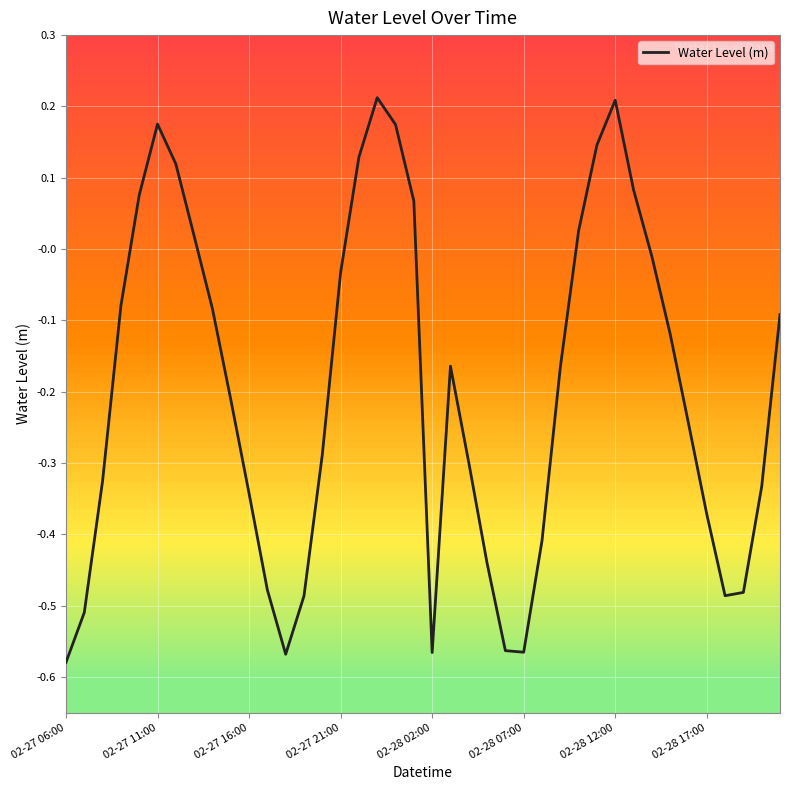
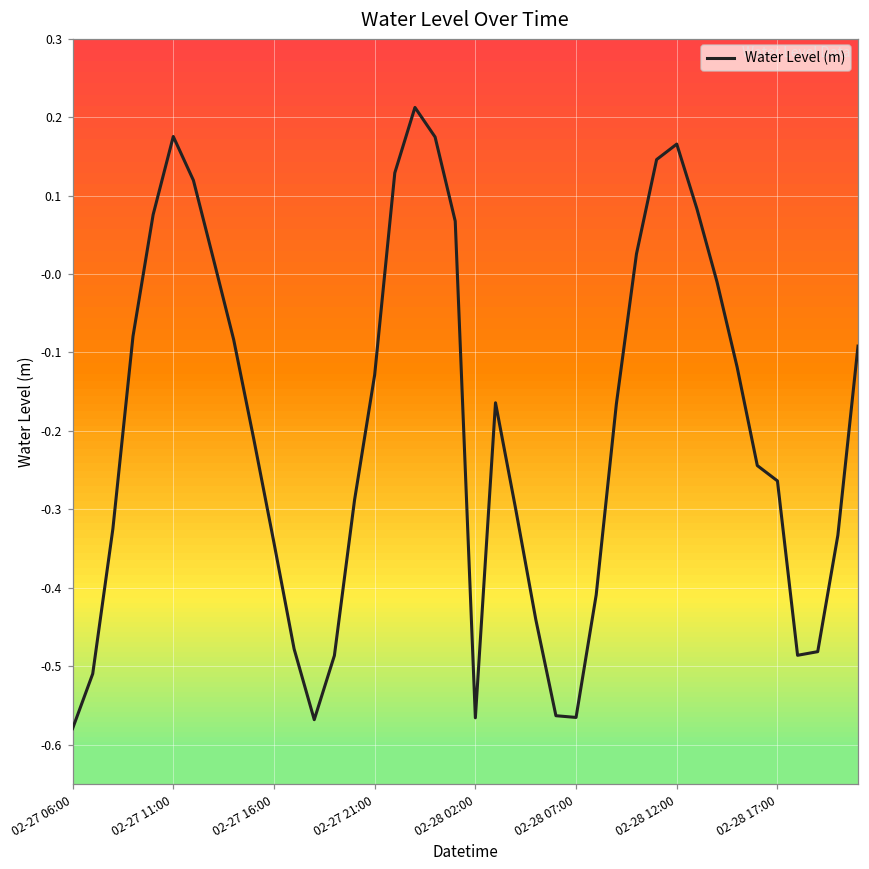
02-27 21:00: -0.03 -> -0.13
02-28 12:00: 0.21 -> 0.17
02-28 17:00: -0.37 -> -0.26
